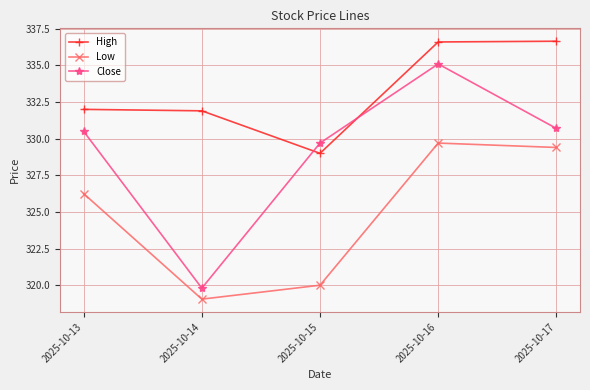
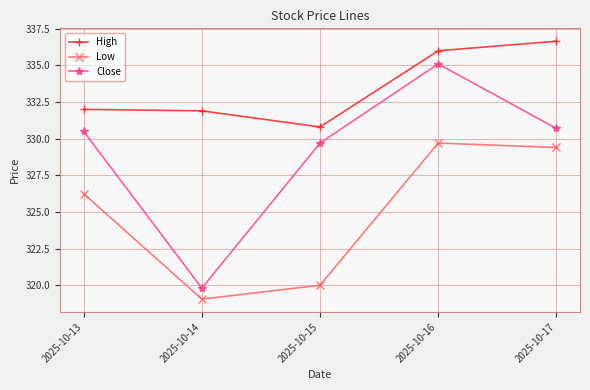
High, 2025-10-15: 329.0 -> 330.8
High, 2025-10-16: 336.6 -> 336.0
